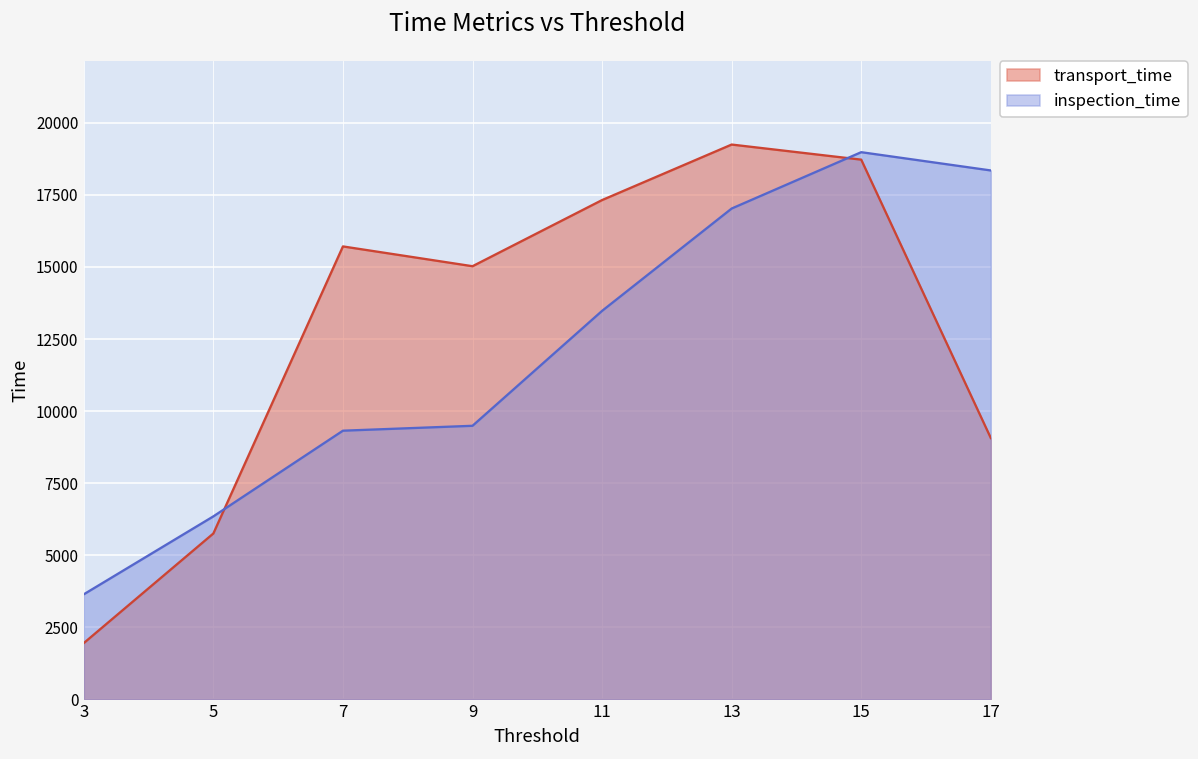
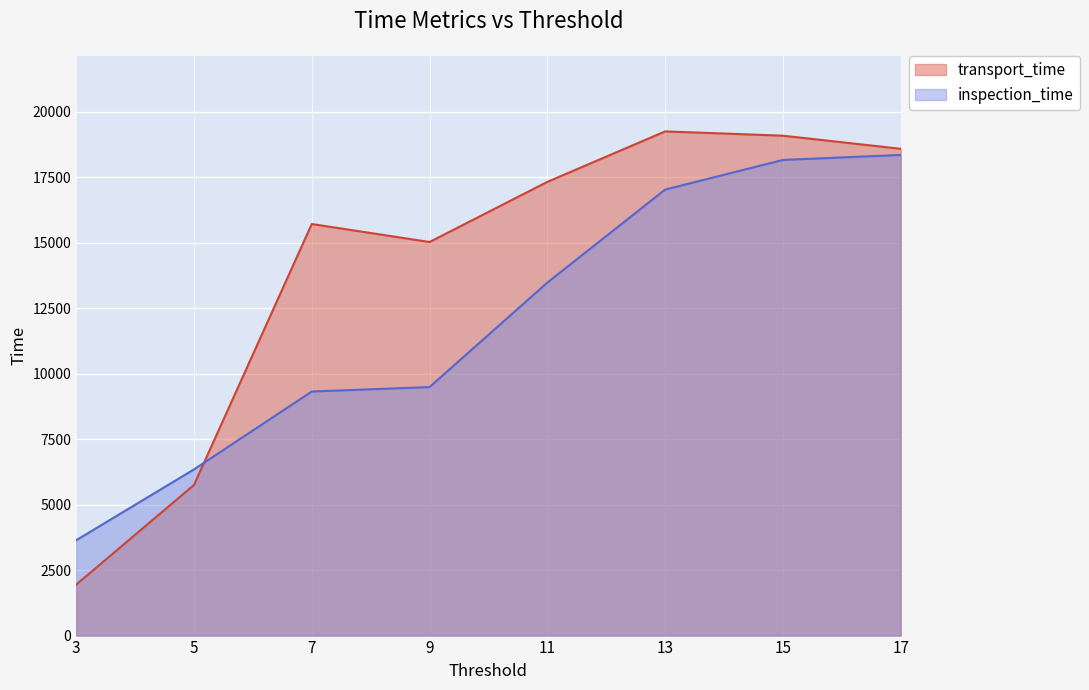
transport_time, 15: 18700 -> 19100
inspection_time, 15: 19000 -> 18200
transport_time, 17: 9100 -> 18600
